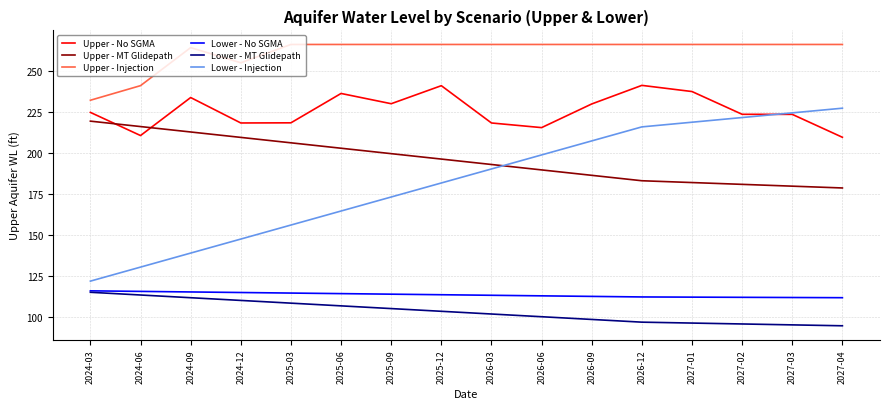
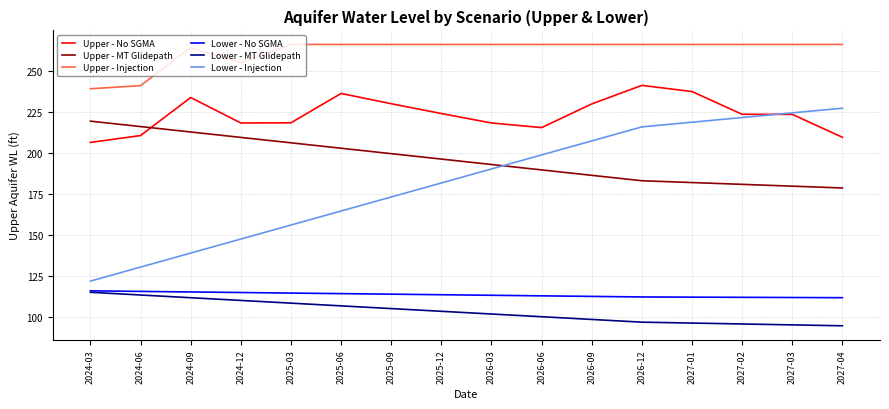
Upper - No SGMA, 2024-03: 225 -> 206
Upper - Injection, 2024-03: 232 -> 239
Upper - No SGMA, 2025-12: 241 -> 224
